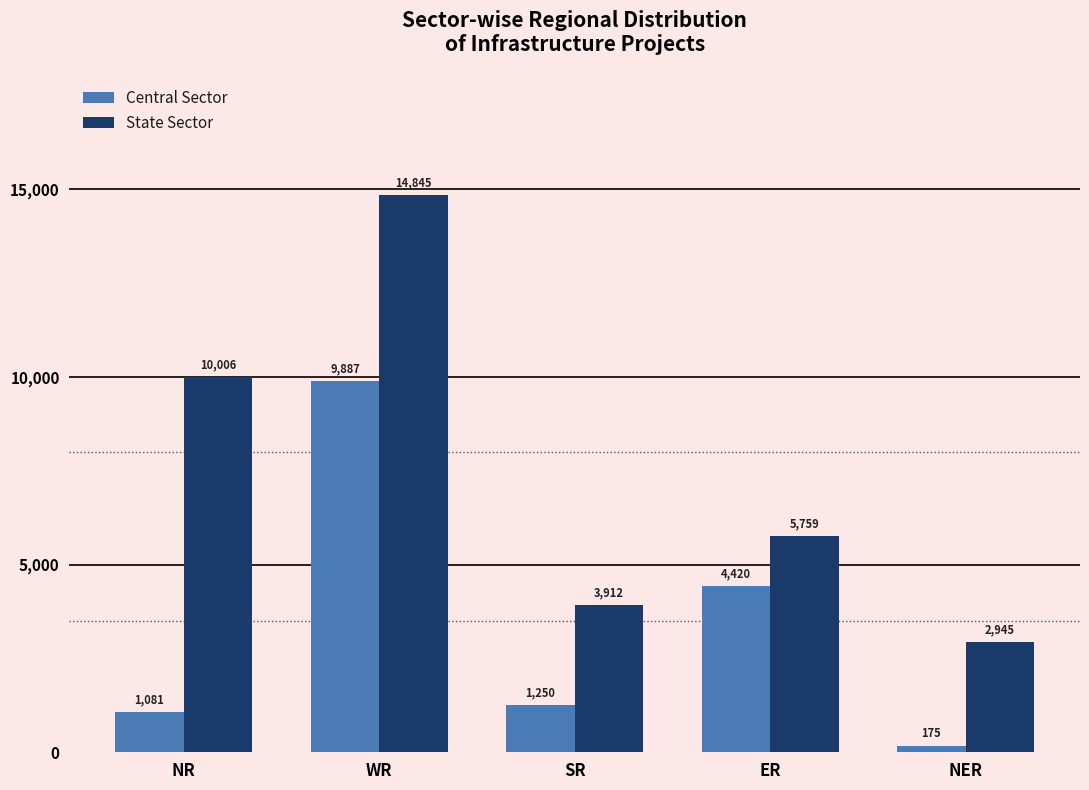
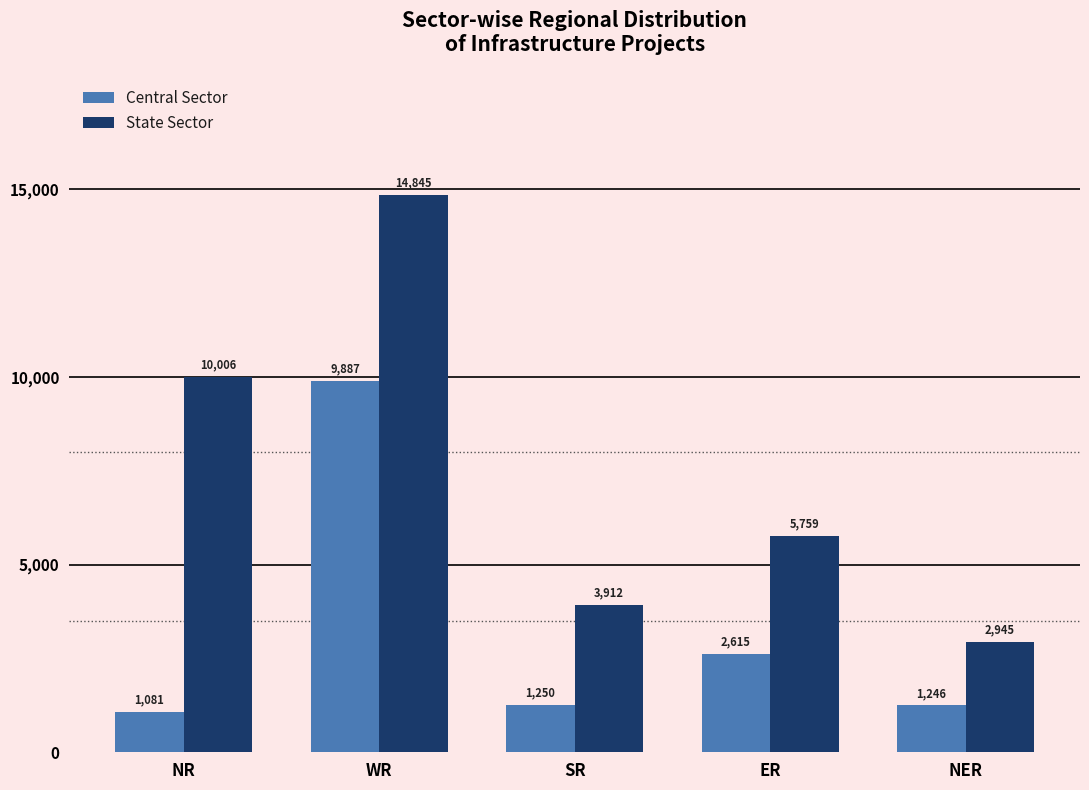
Central Sector, ER: 4,420 -> 2,615
Central Sector, NER: 175 -> 1,246
